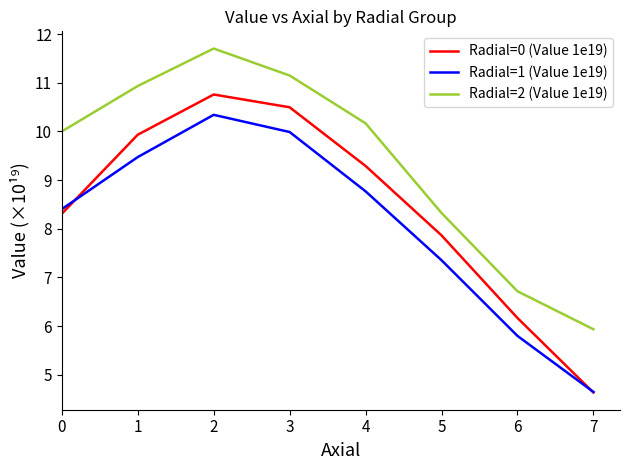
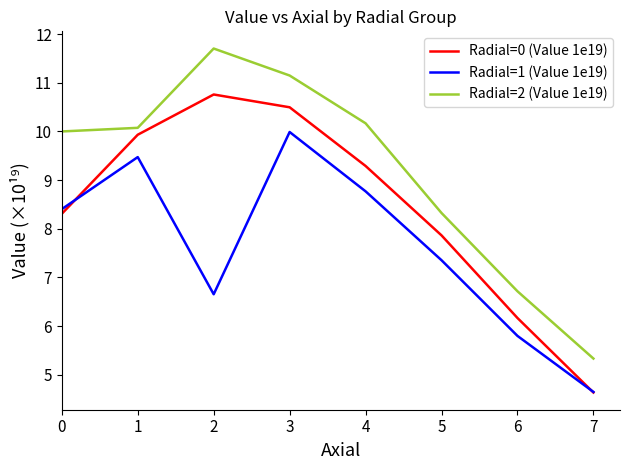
Radial=2 (Value 1e19), 1: 10.9 -> 10.1
Radial=1 (Value 1e19), 2: 10.3 -> 6.7
Radial=2 (Value 1e19), 7: 5.9 -> 5.3
